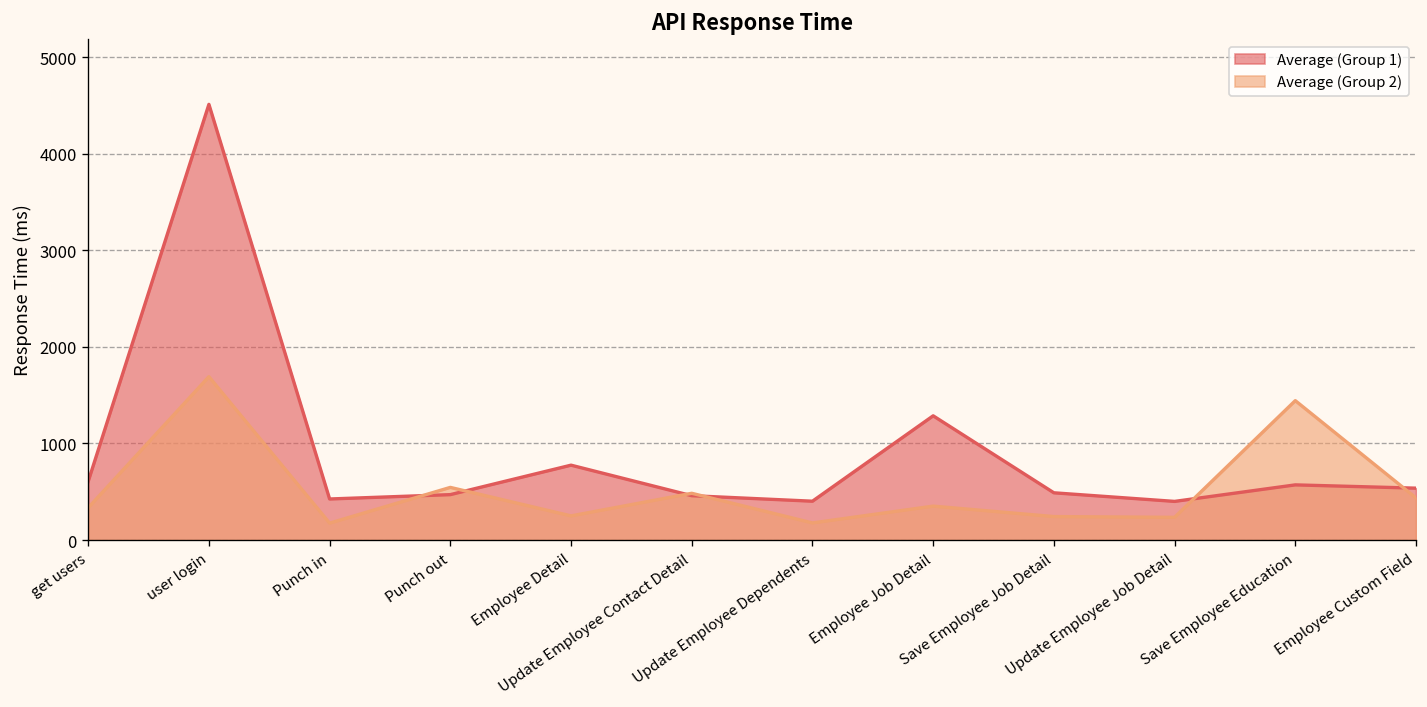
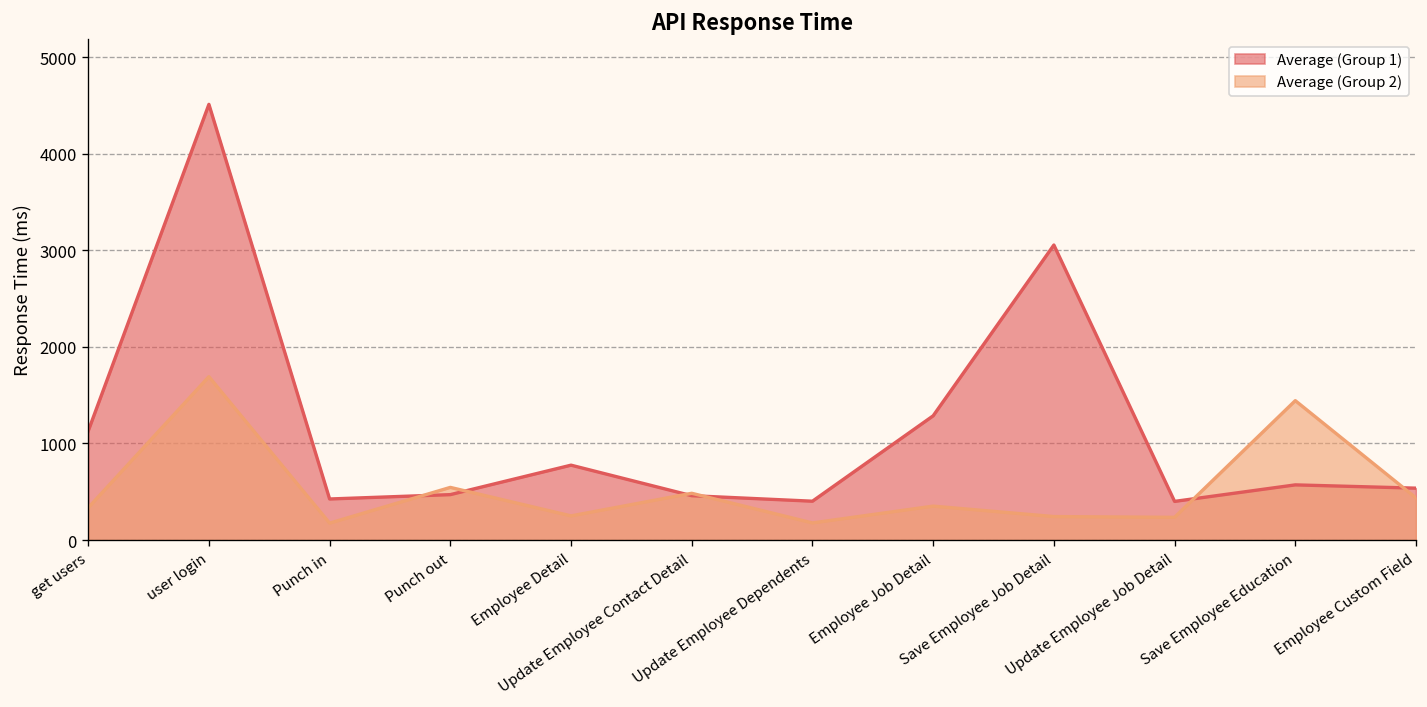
Average (Group 1), get users: 600 -> 1100
Average (Group 1), Save Employee Job Detail: 500 -> 3100
